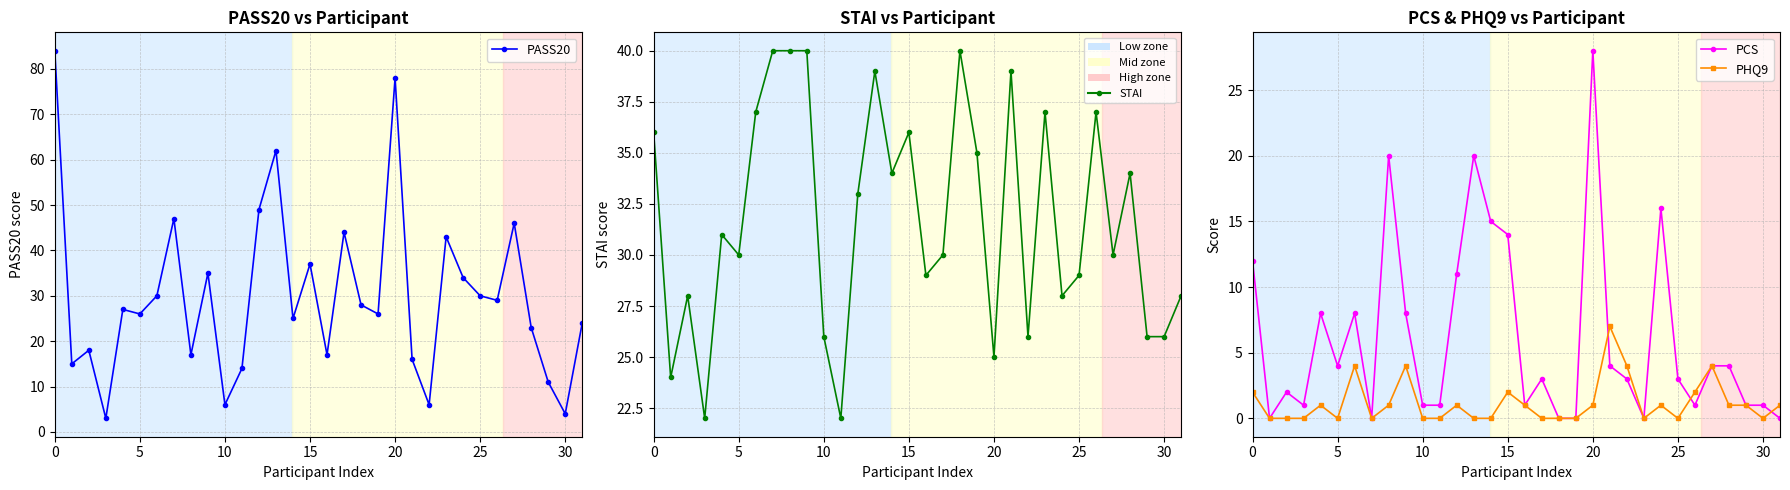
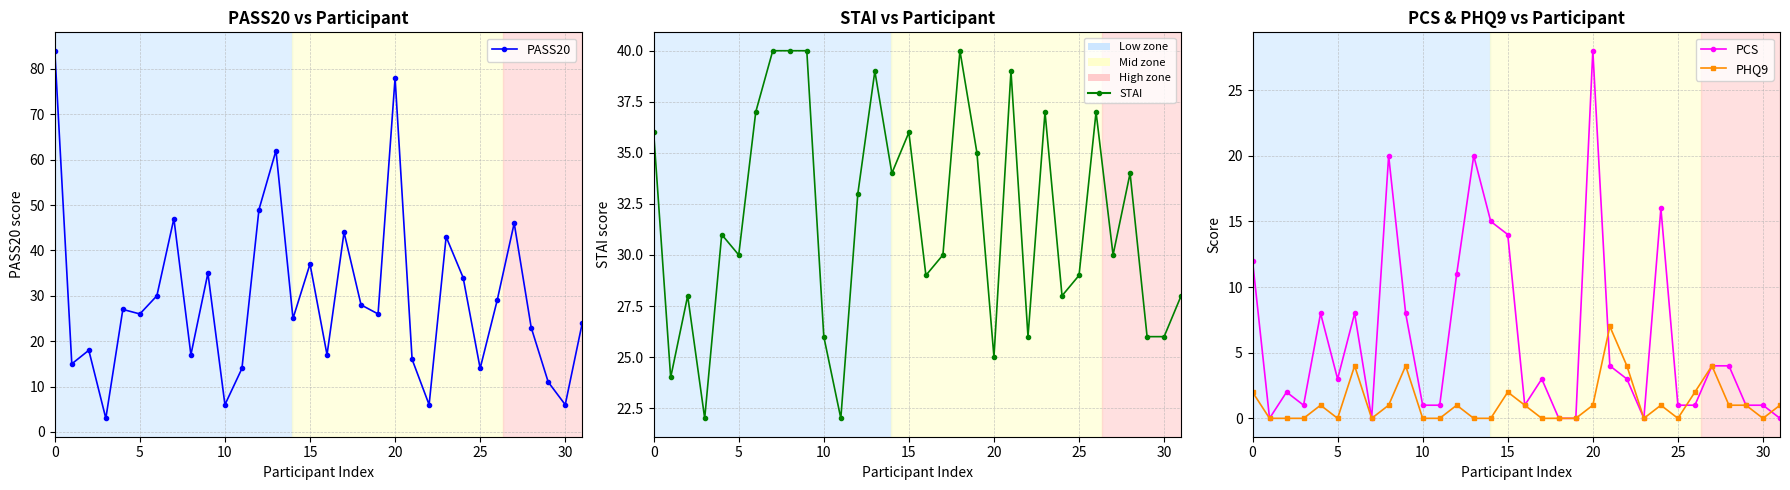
PASS20 vs Participant, 25: 30 -> 14
PASS20 vs Participant, 30: 4 -> 6
PCS & PHQ9 vs Participant, PCS, 5: 4 -> 3
PCS & PHQ9 vs Participant, PCS, 25: 3 -> 1
